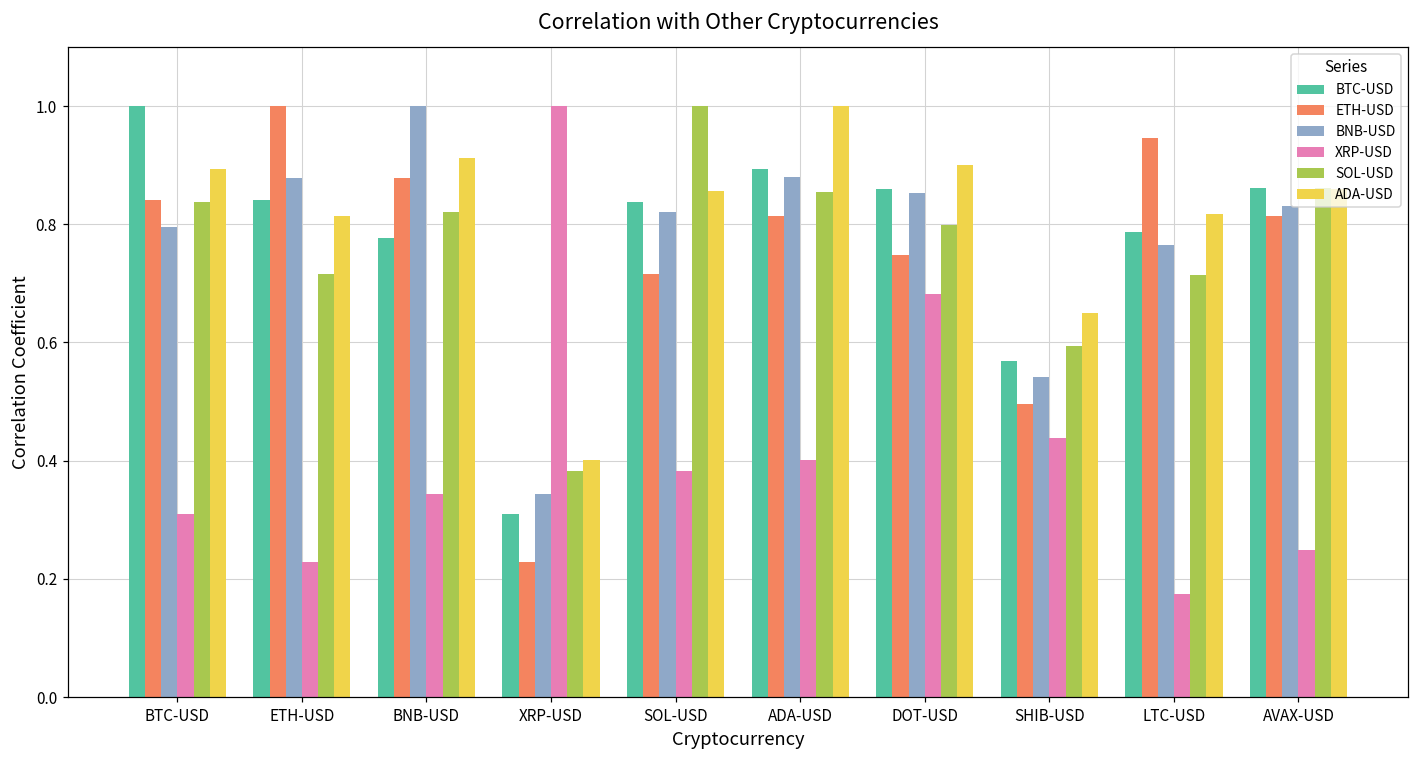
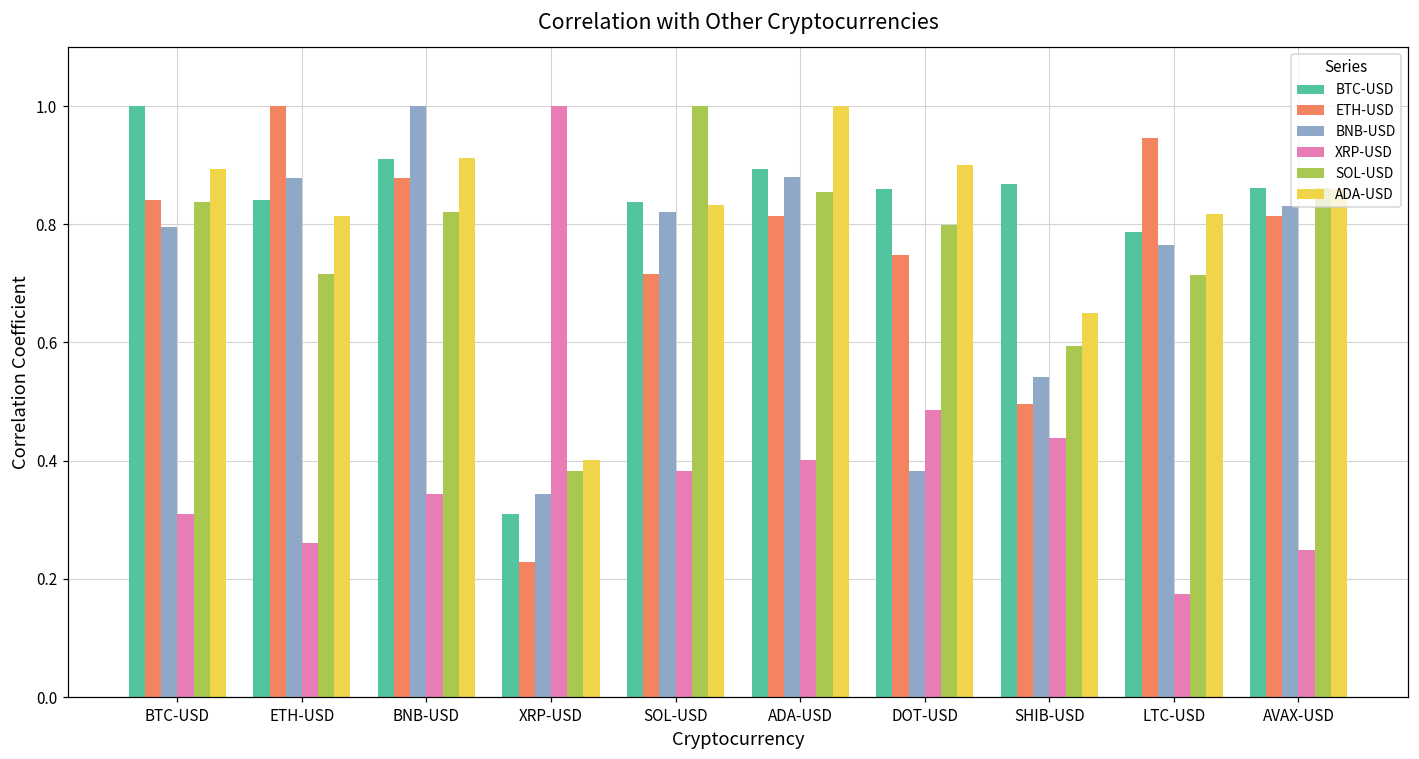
XRP-USD, ETH-USD: 0.23 -> 0.26
BTC-USD, BNB-USD: 0.78 -> 0.91
ADA-USD, SOL-USD: 0.86 -> 0.83
BNB-USD, DOT-USD: 0.85 -> 0.38
XRP-USD, DOT-USD: 0.68 -> 0.49
BTC-USD, SHIB-USD: 0.57 -> 0.87
